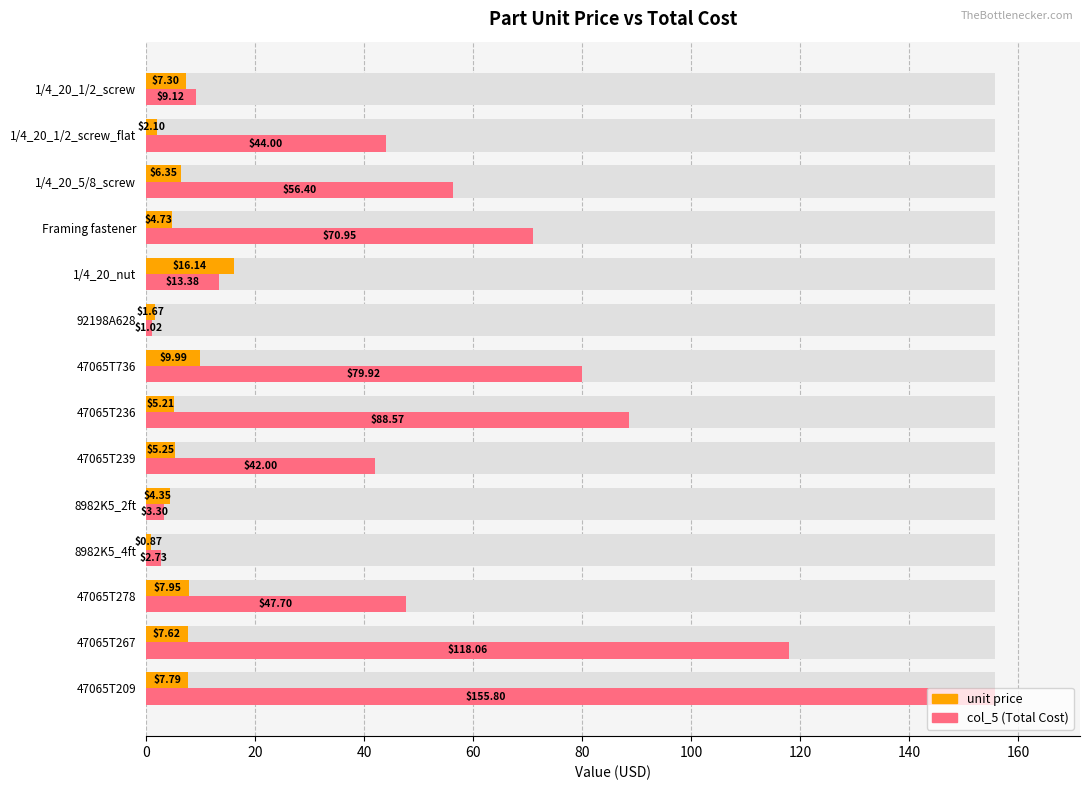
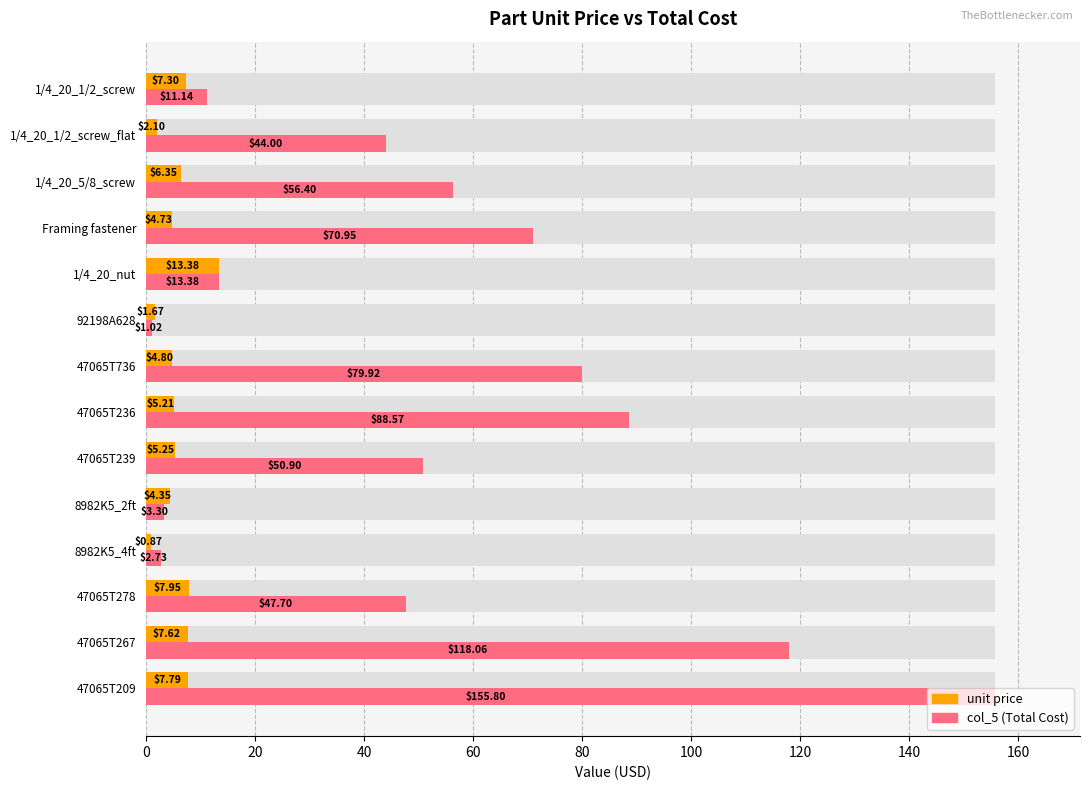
col_5 (Total Cost), 1/4_20_1/2_screw: $9.12 -> $11.14
unit price, 1/4_20_nut: $16.14 -> $13.38
unit price, 47065T736: $9.99 -> $4.80
col_5 (Total Cost), 47065T239: $42.00 -> $50.90
